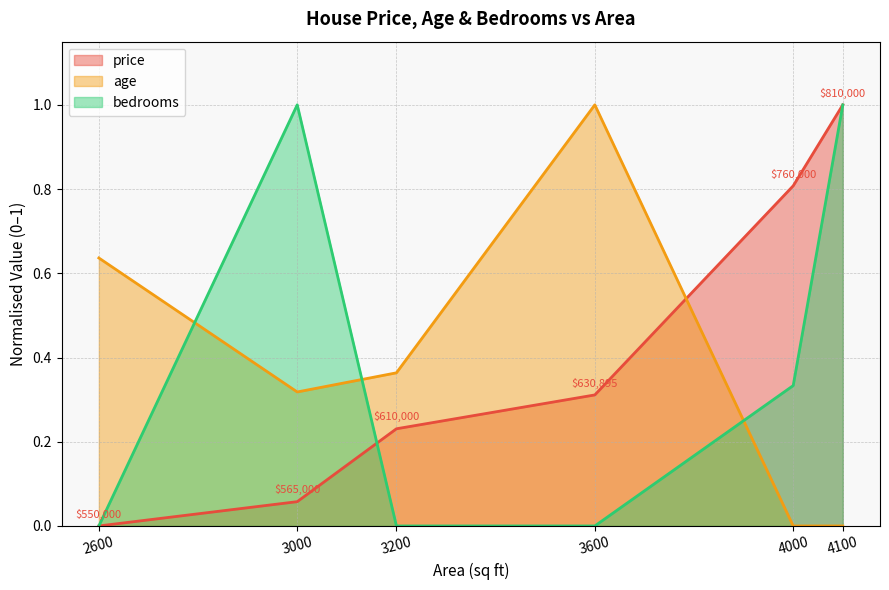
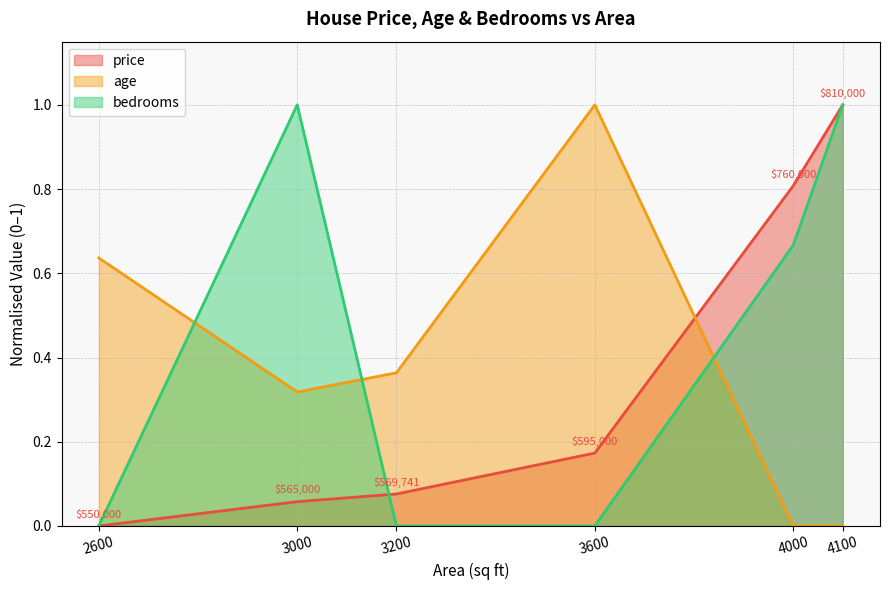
price, 3200: $610,000 -> $569,741
price, 3600: $630,895 -> $595,000
bedrooms, 4000: 0.33 -> 0.67
